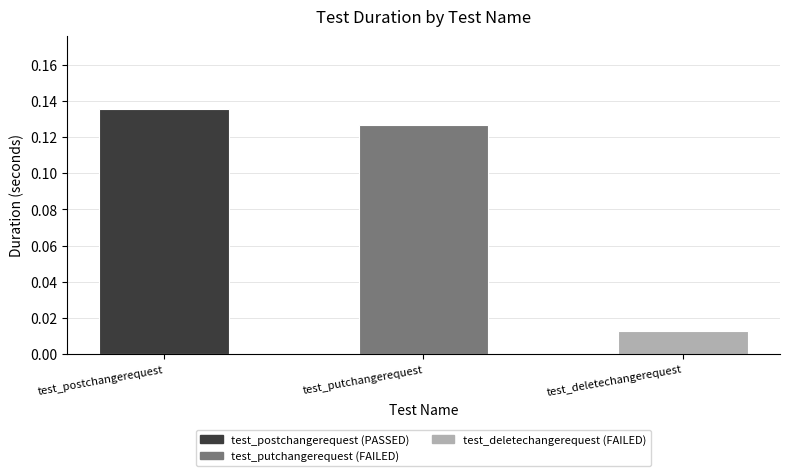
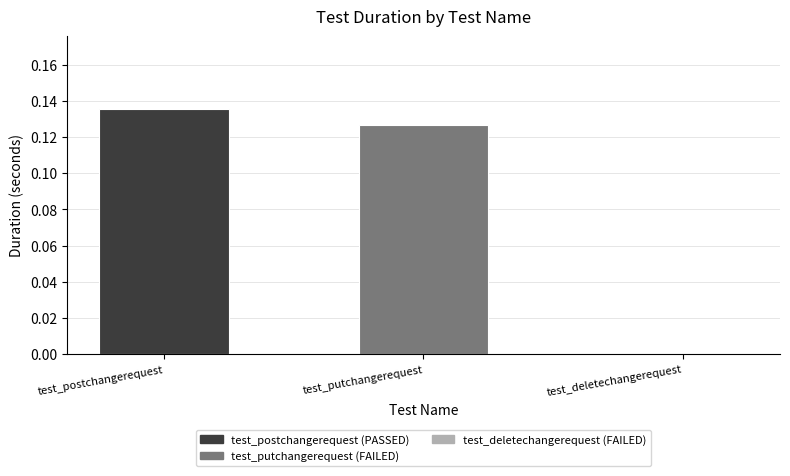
test_deletechangerequest: 0.013 -> 0.000
